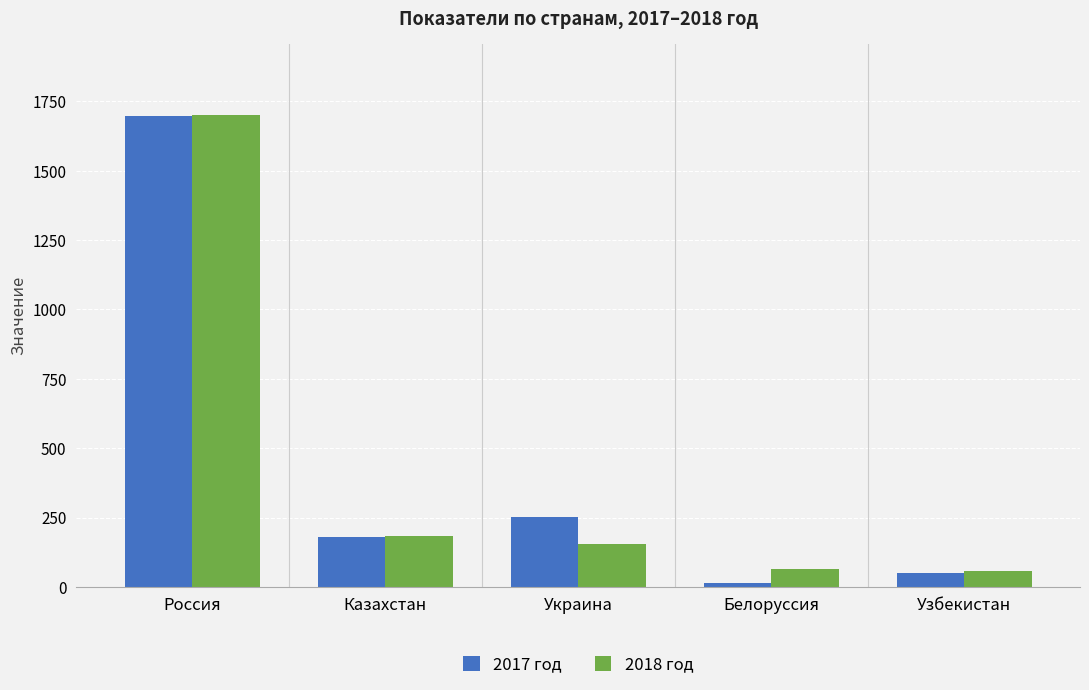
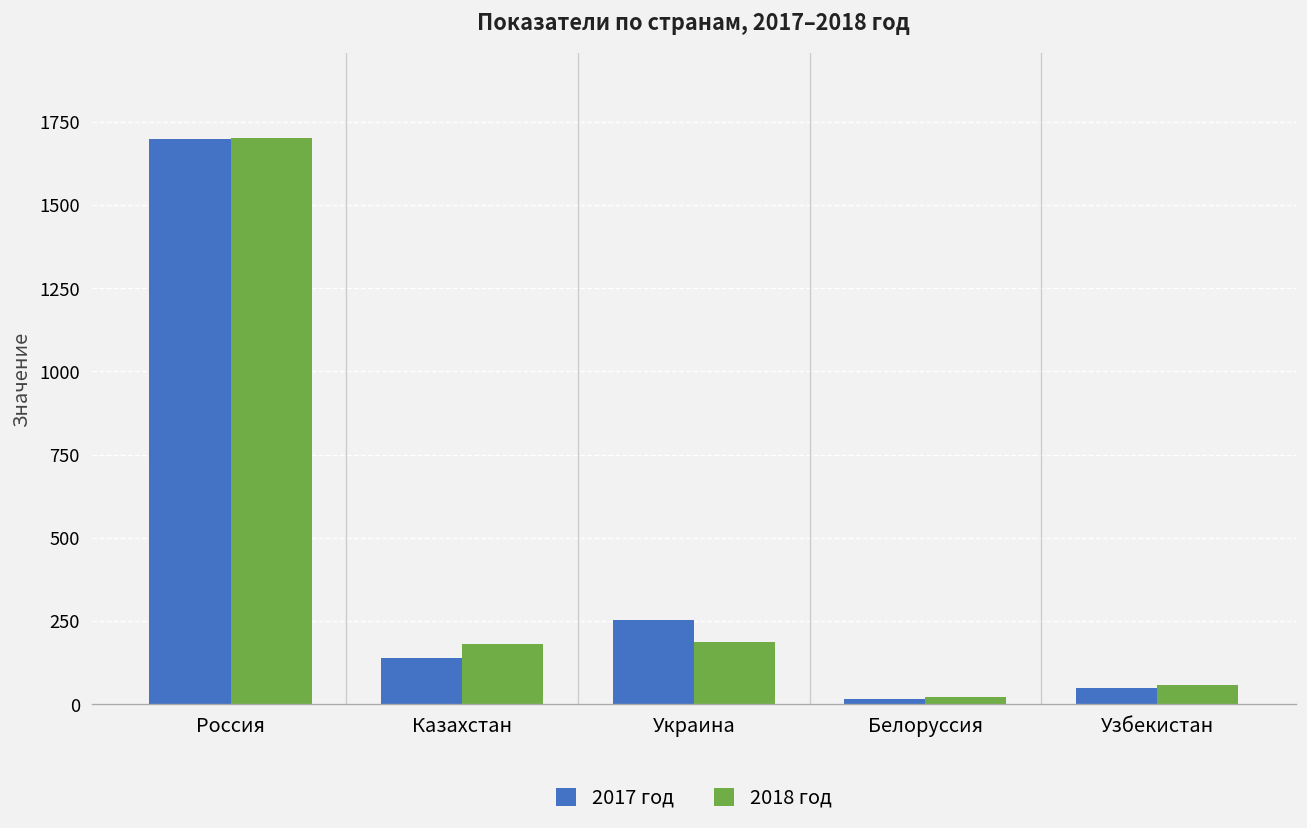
2017 год, Казахстан: 180 -> 140
2018 год, Украина: 150 -> 190
2018 год, Белоруссия: 60 -> 20
